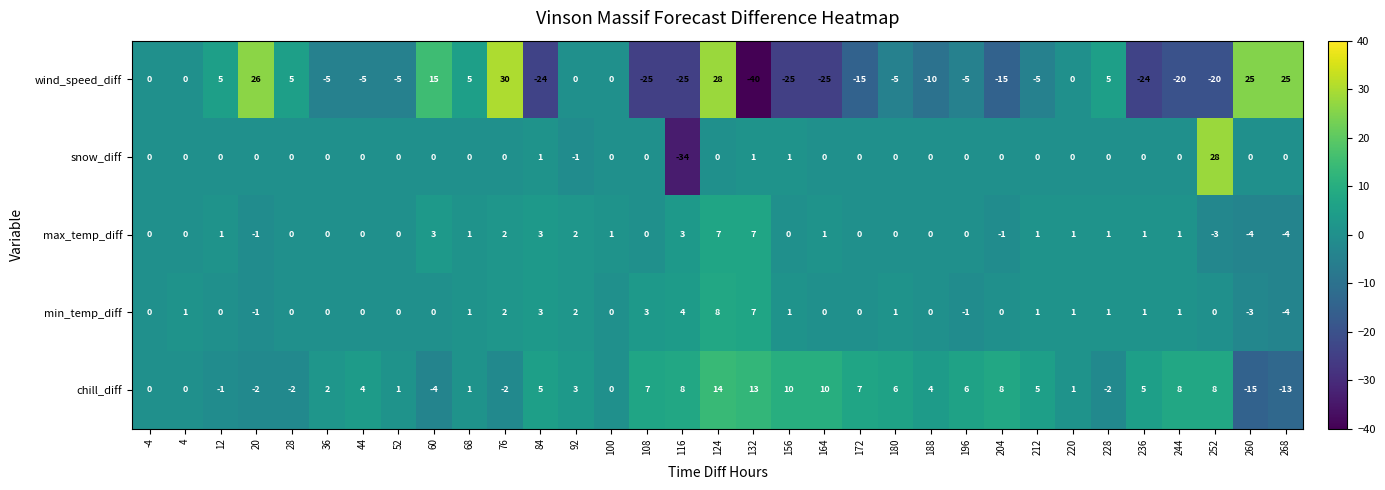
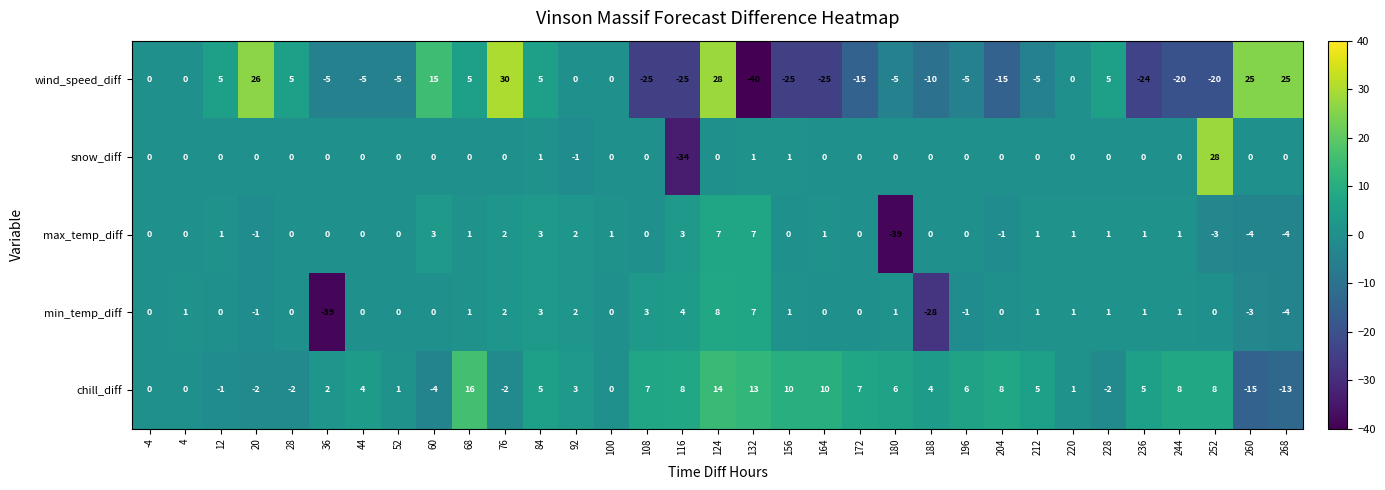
wind_speed_diff, 84: -24 -> 5
max_temp_diff, 180: 0 -> -39
min_temp_diff, 36: 0 -> -39
min_temp_diff, 188: 0 -> -28
chill_diff, 68: 1 -> 16
